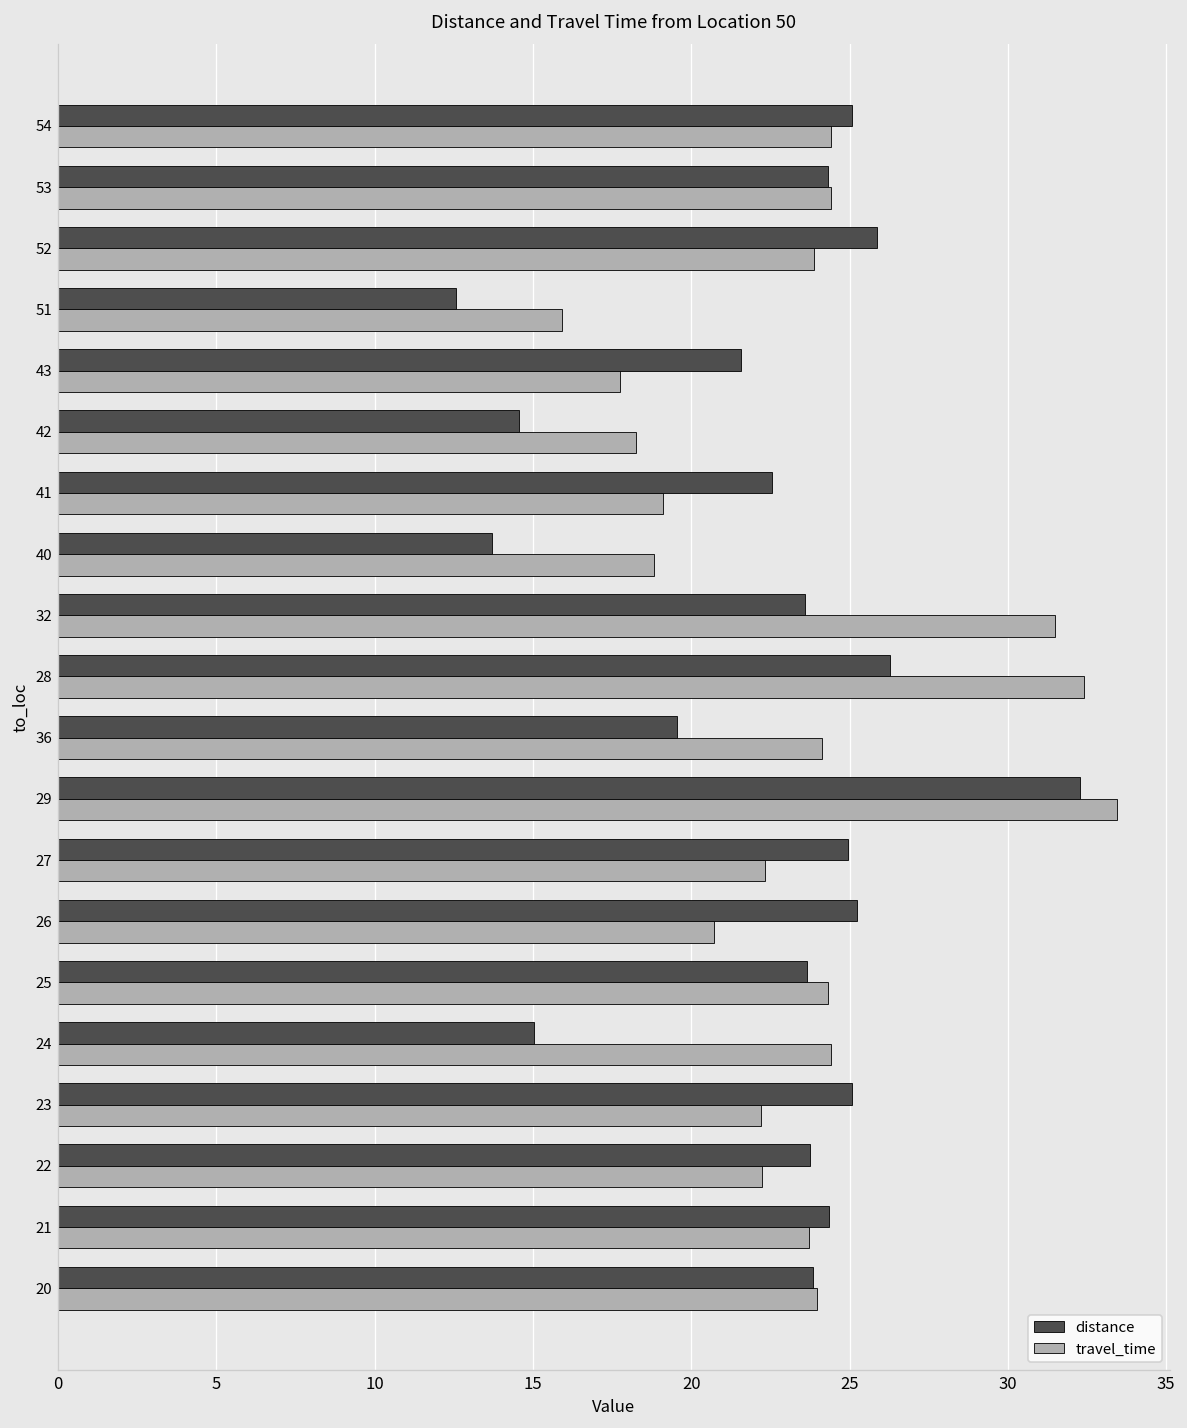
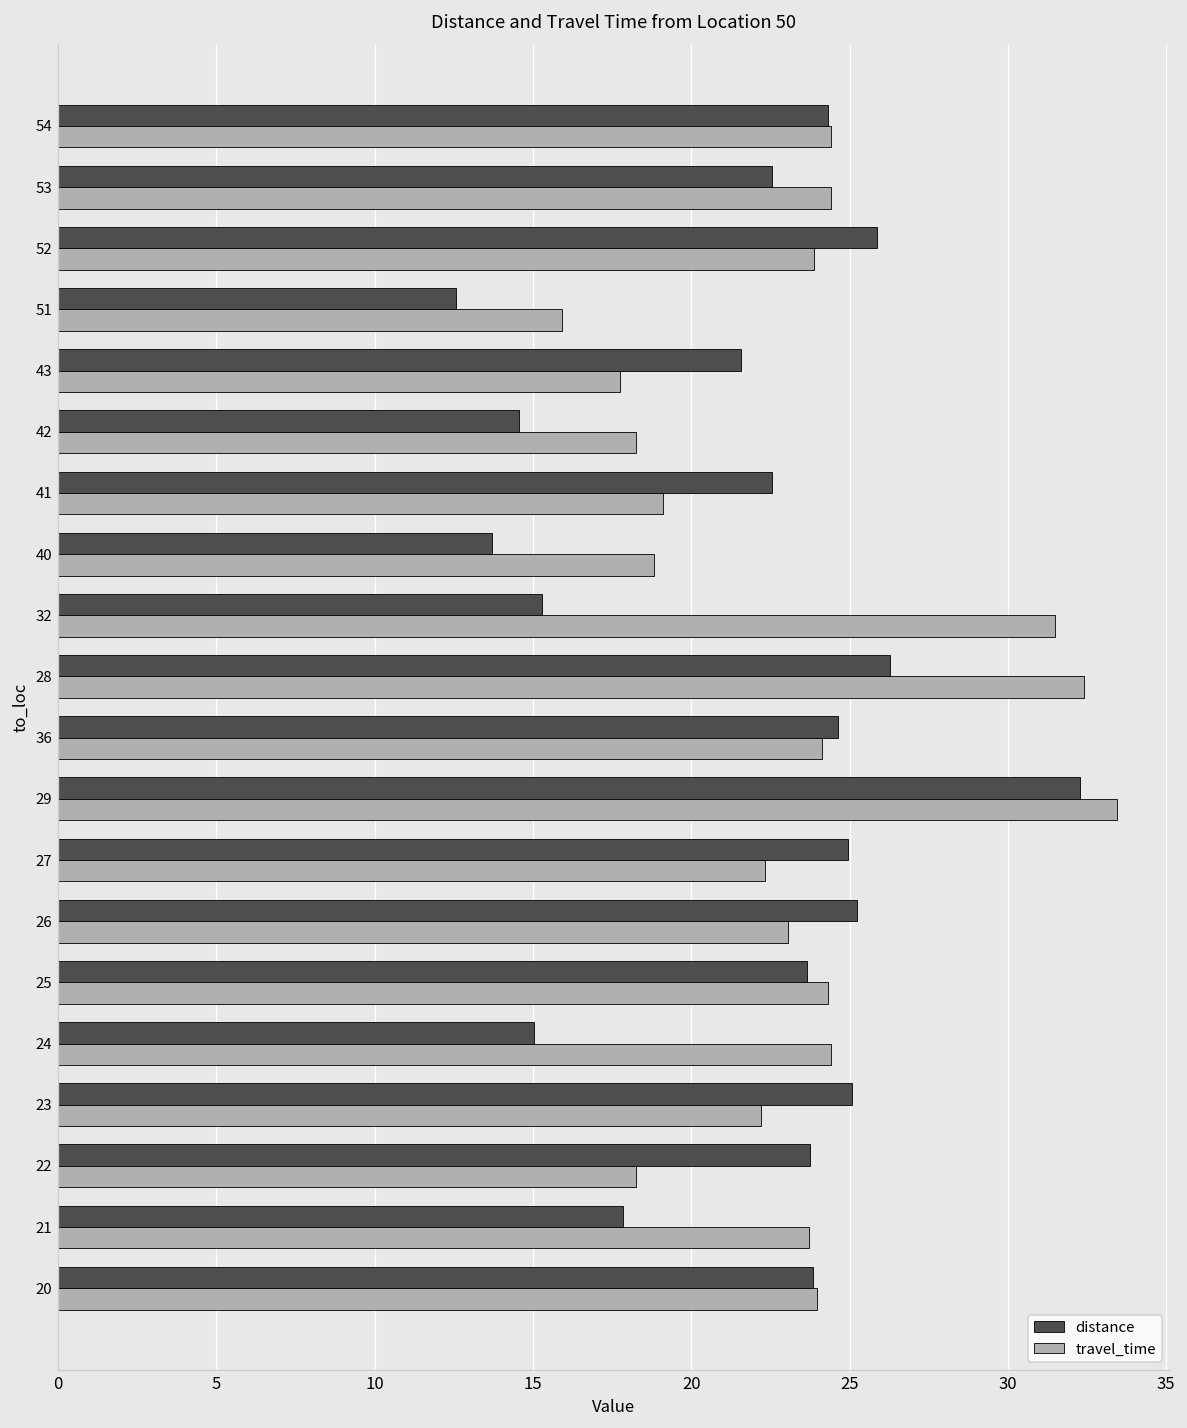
distance, 54: 25.1 -> 24.3
distance, 53: 24.3 -> 22.6
distance, 32: 23.6 -> 15.3
distance, 36: 19.5 -> 24.6
travel_time, 26: 20.7 -> 23.1
travel_time, 22: 22.2 -> 18.2
distance, 21: 24.3 -> 17.8
